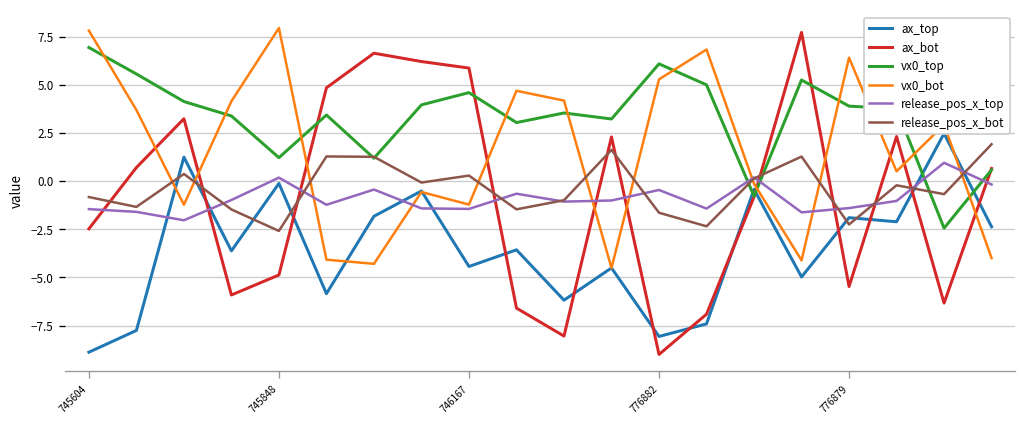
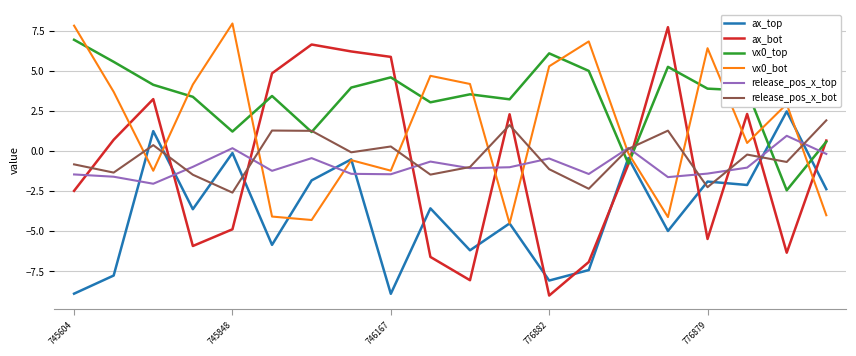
ax_top, 746167: -4.4 -> -8.9
release_pos_x_bot, 776882: -1.6 -> -1.1
